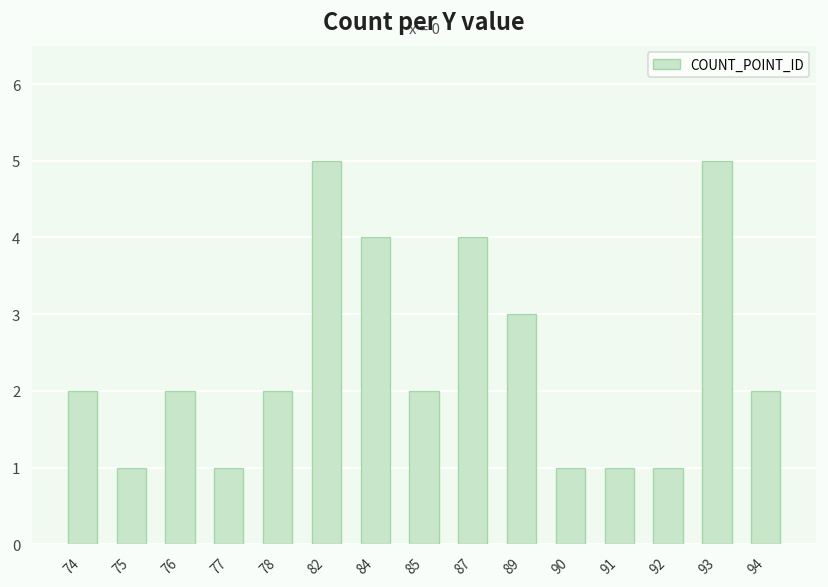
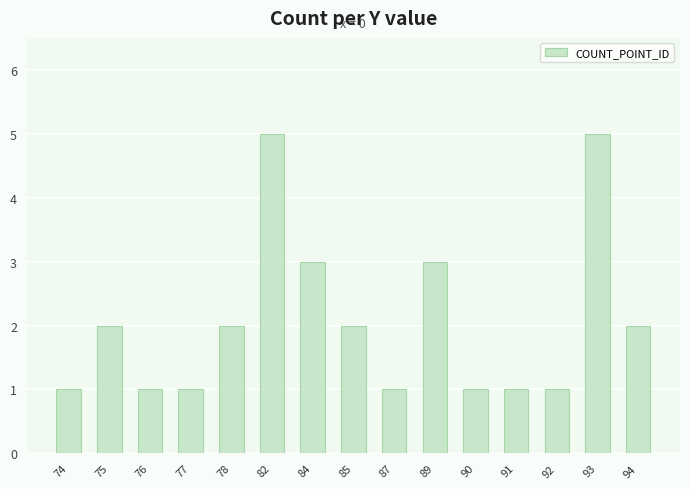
74: 2 -> 1
75: 1 -> 2
76: 2 -> 1
84: 4 -> 3
87: 4 -> 1
